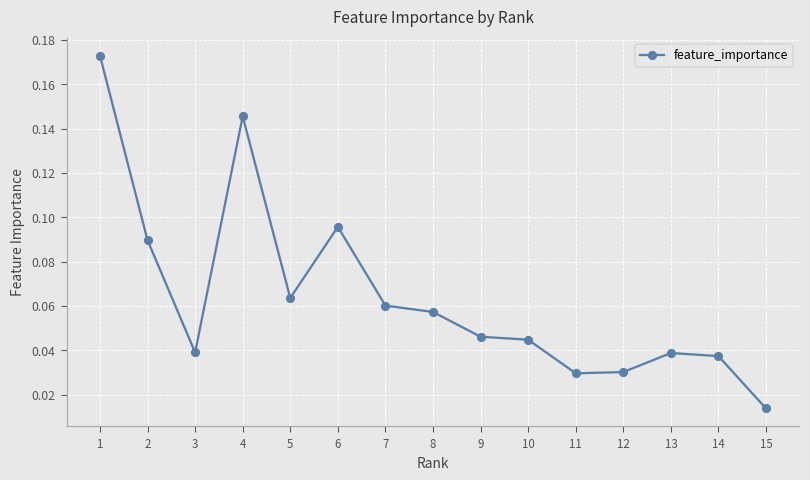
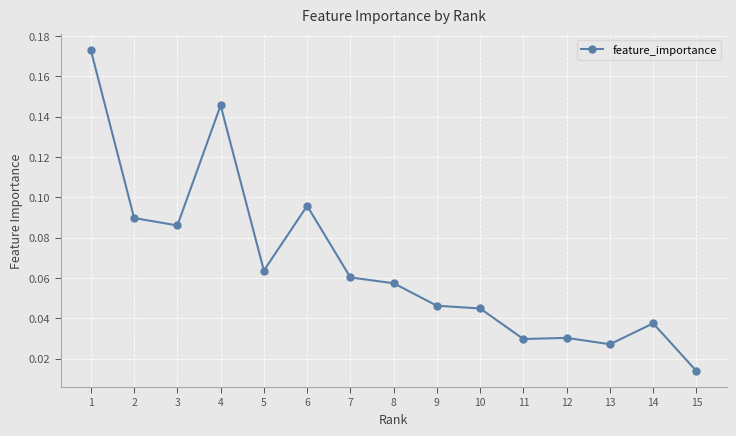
3: 0.039 -> 0.086
13: 0.039 -> 0.027
